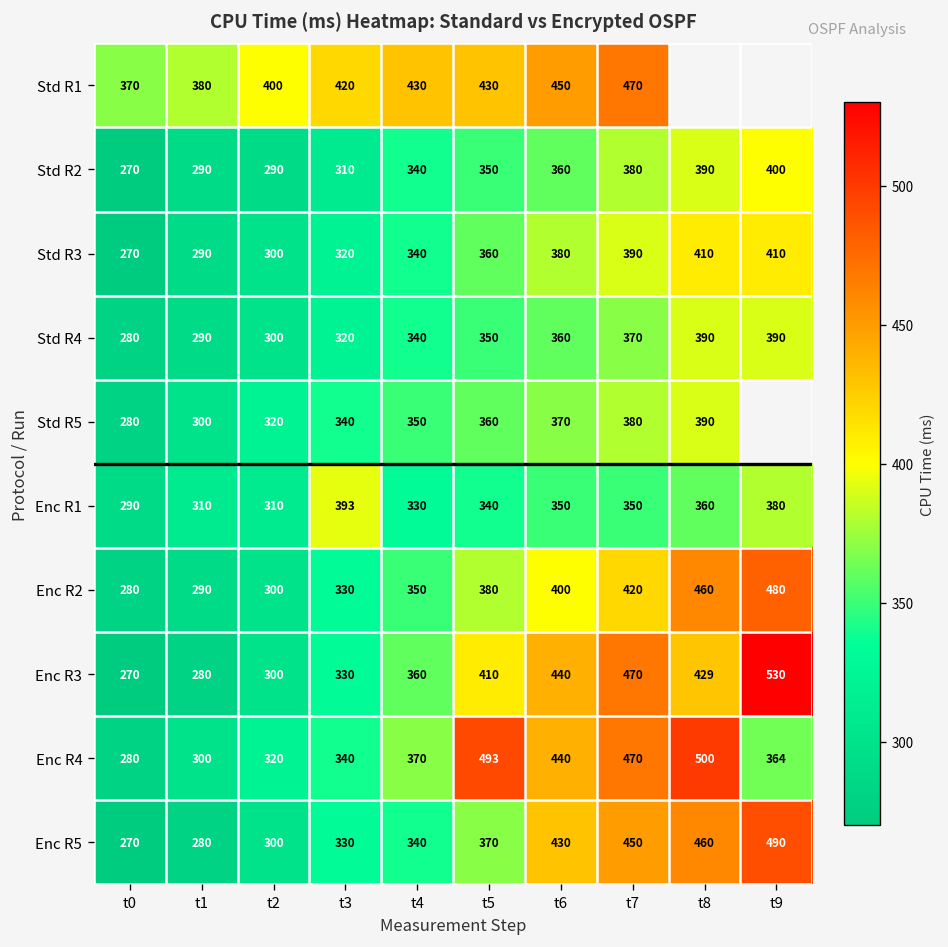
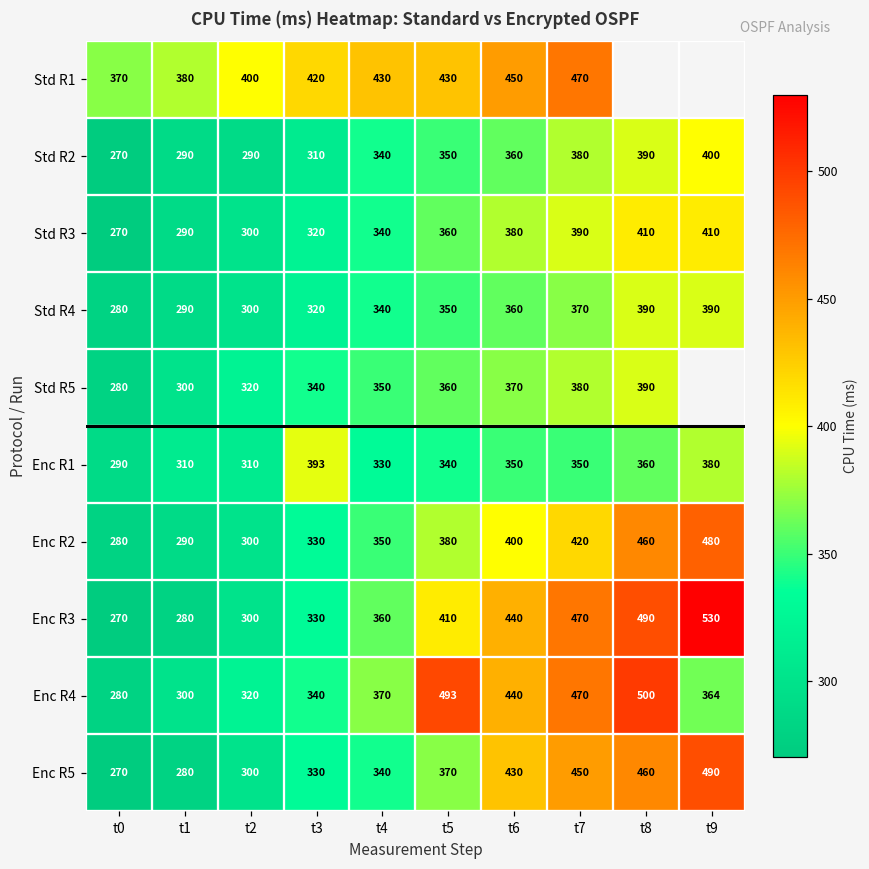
Enc R3, t8: 429 -> 490
